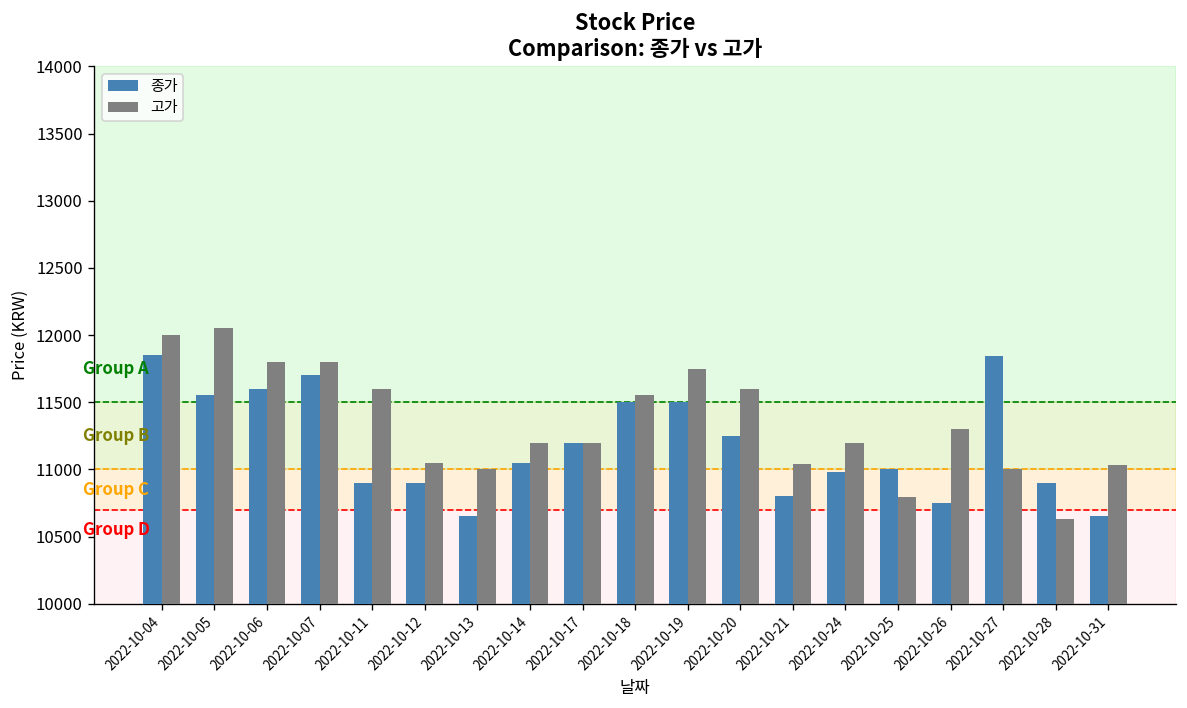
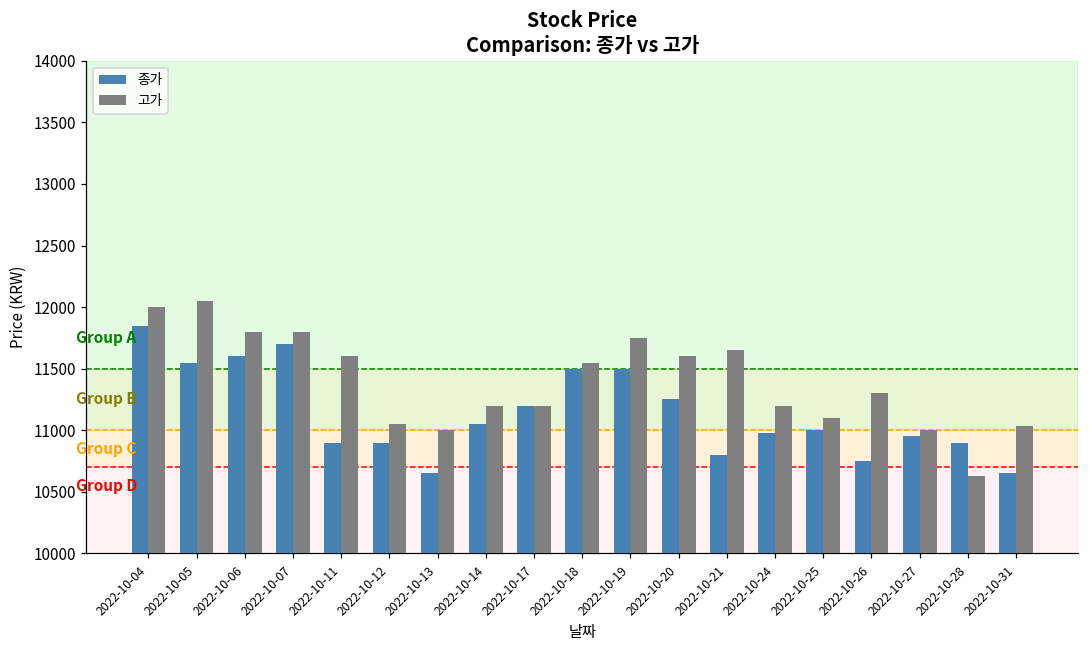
고가, 2022-10-21: 11040 -> 11650
고가, 2022-10-25: 10800 -> 11100
종가, 2022-10-27: 11850 -> 10950
